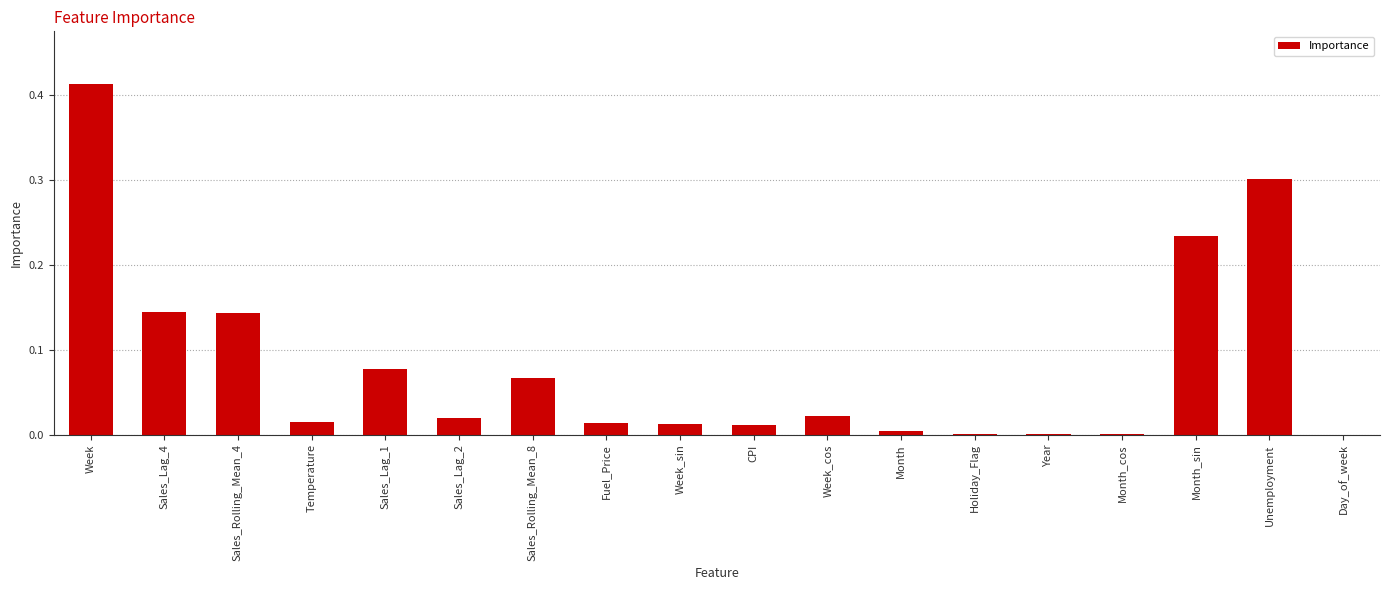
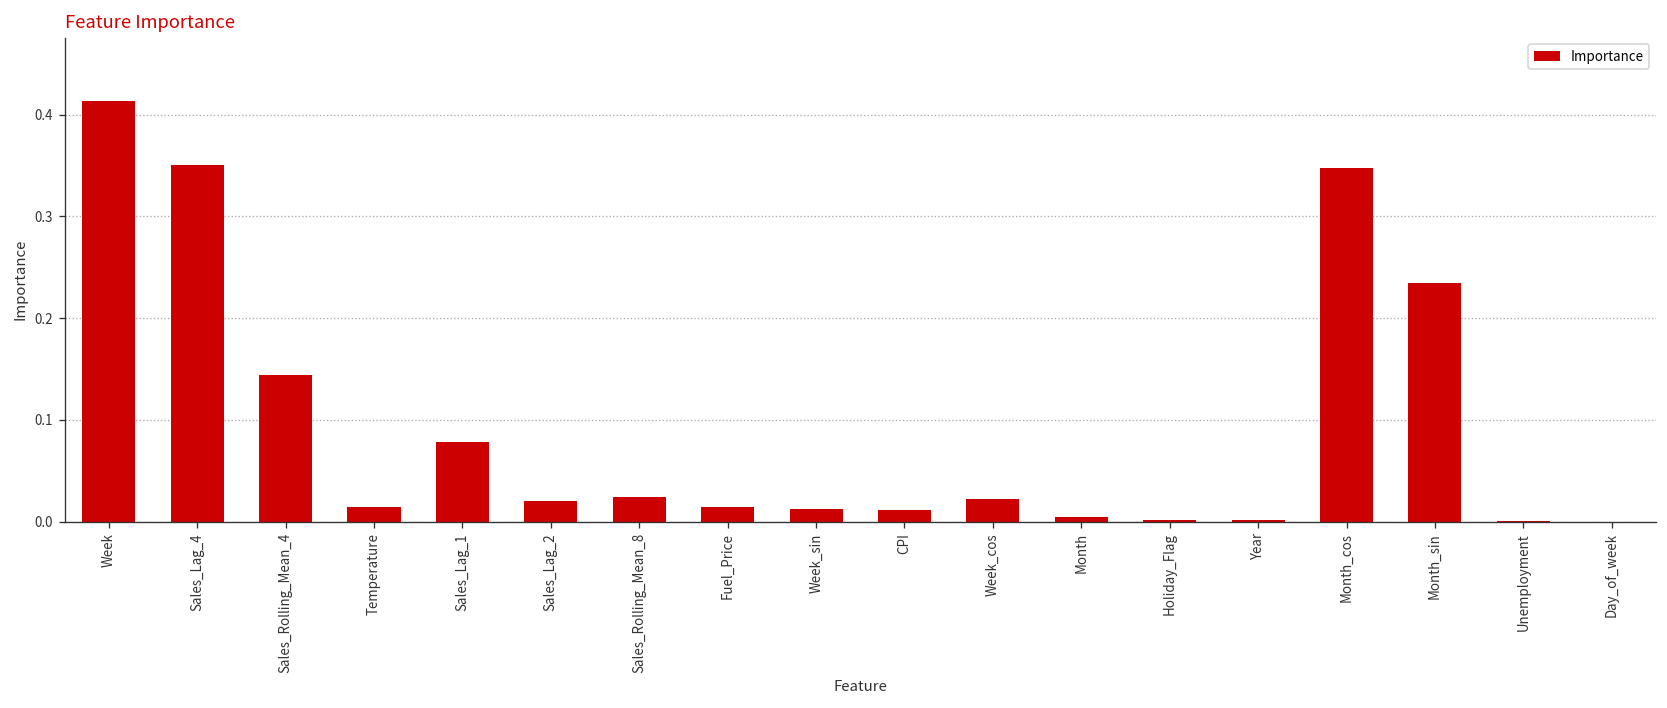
Sales_Lag_4: 0.14 -> 0.35
Sales_Rolling_Mean_8: 0.07 -> 0.02
Month_cos: 0.00 -> 0.35
Unemployment: 0.30 -> 0.00
